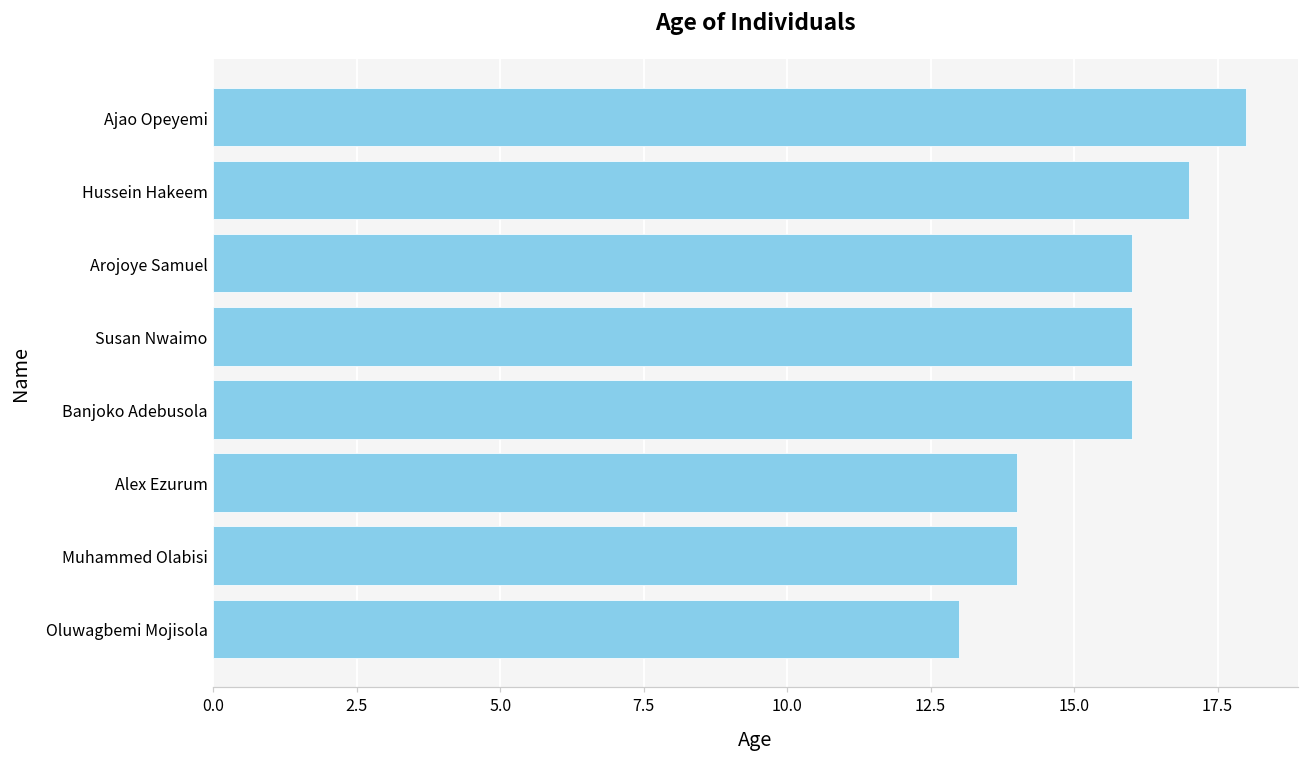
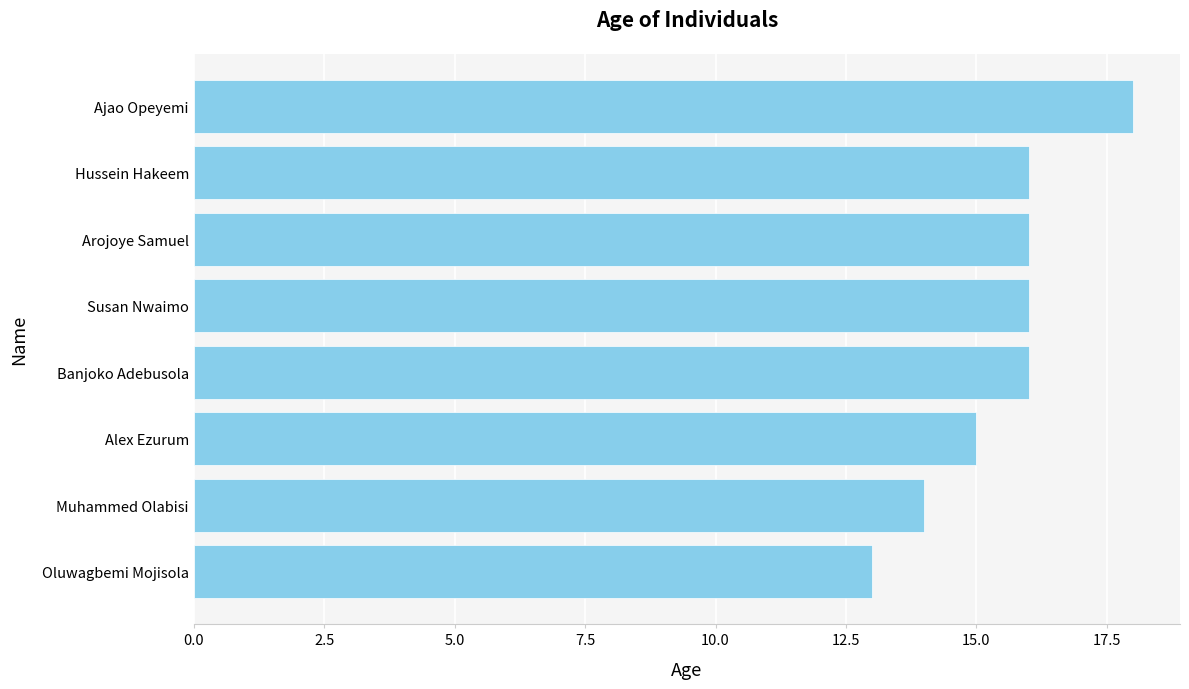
Hussein Hakeem: 17 -> 16
Alex Ezurum: 14 -> 15
